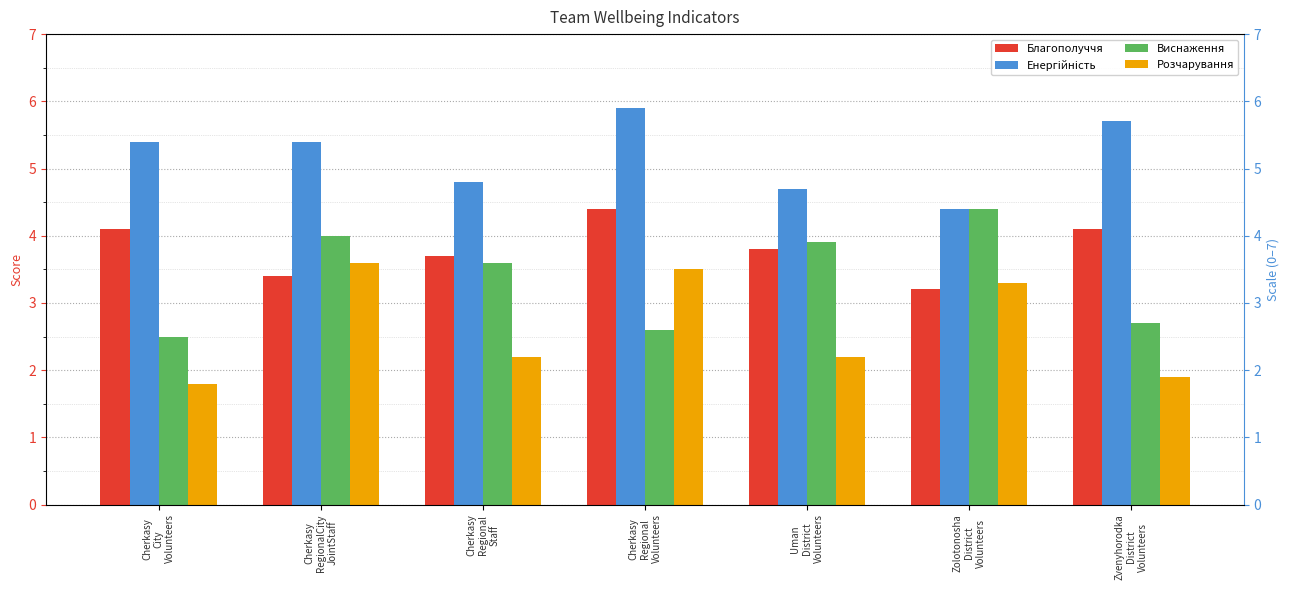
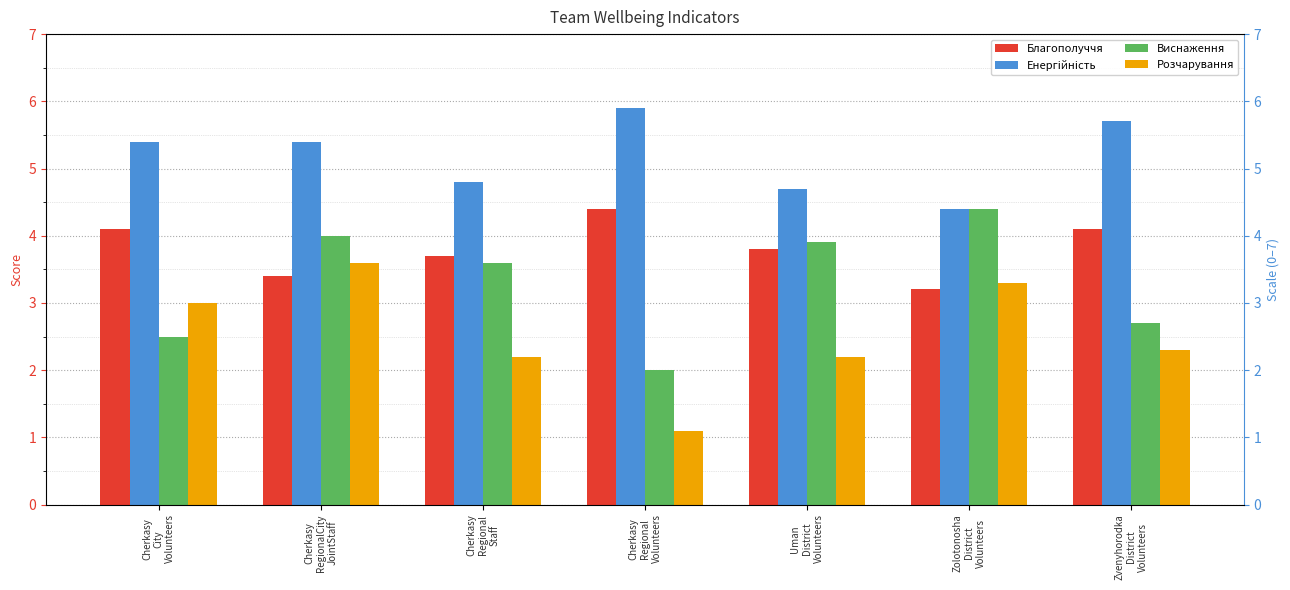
Розчарування, Cherkasy City Volunteers: 1.8 -> 3.0
Виснаження, Cherkasy Regional Volunteers: 2.6 -> 2.0
Розчарування, Cherkasy Regional Volunteers: 3.5 -> 1.1
Розчарування, Zvenyhorodka District Volunteers: 1.9 -> 2.3
